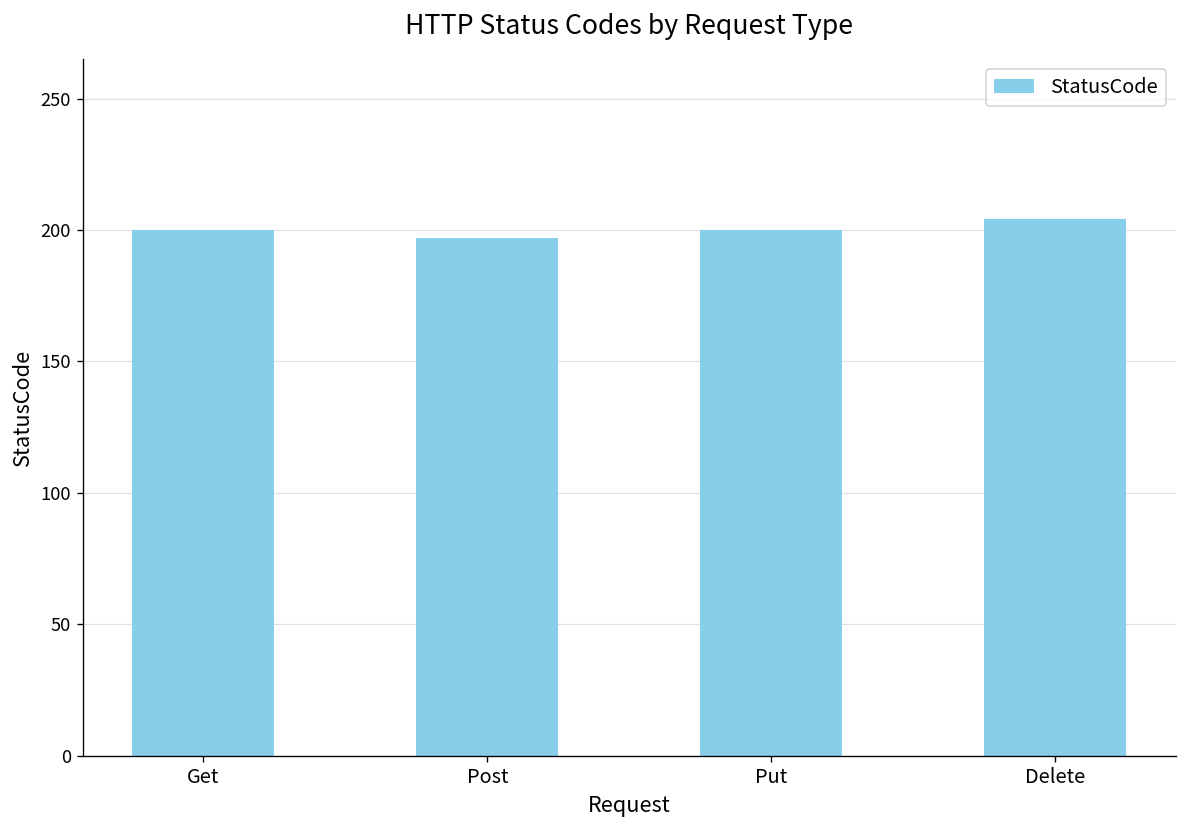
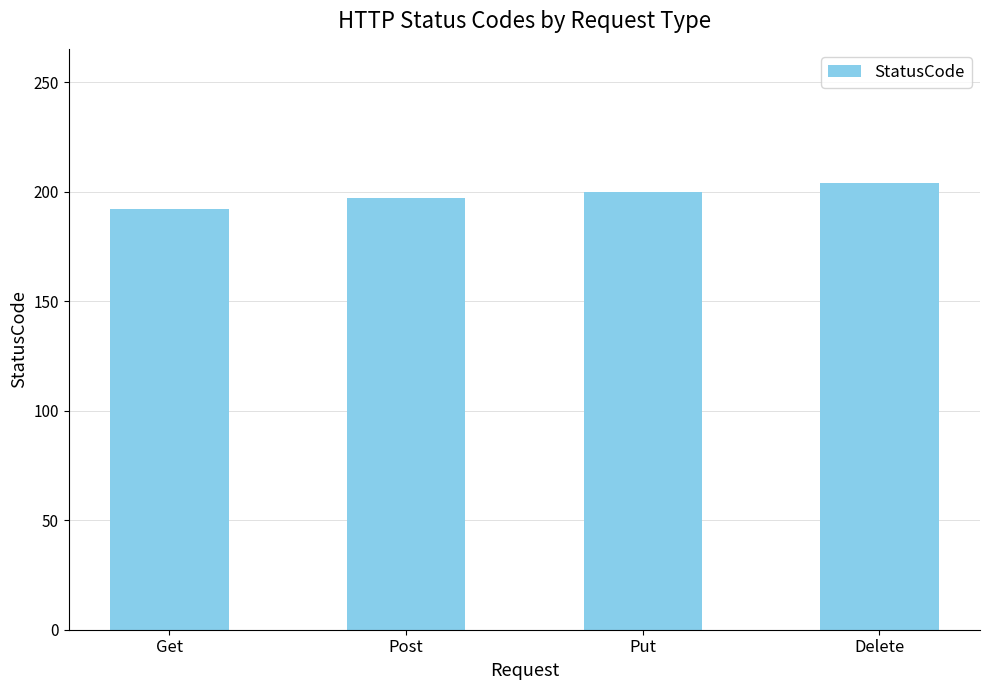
Get: 200 -> 192
